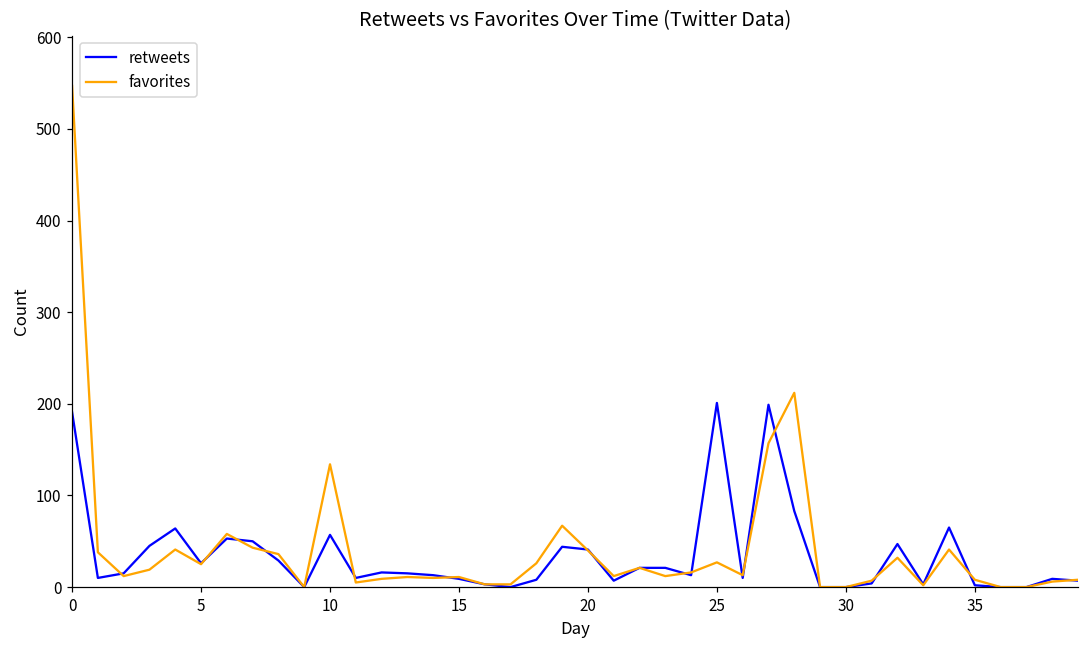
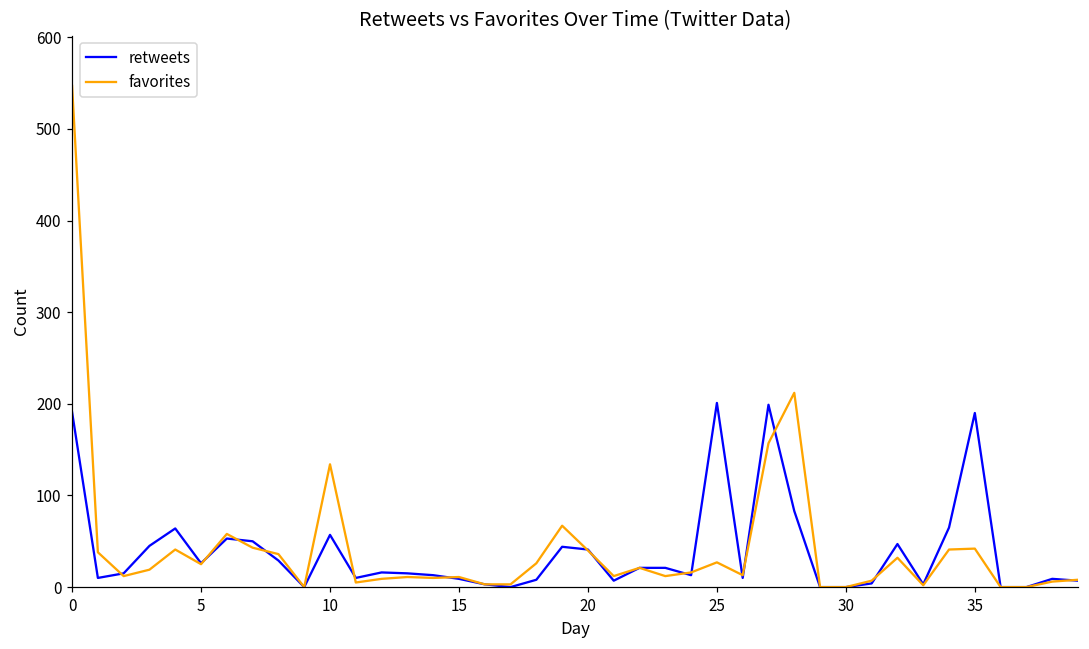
retweets, 35: 0 -> 190
favorites, 35: 10 -> 40
